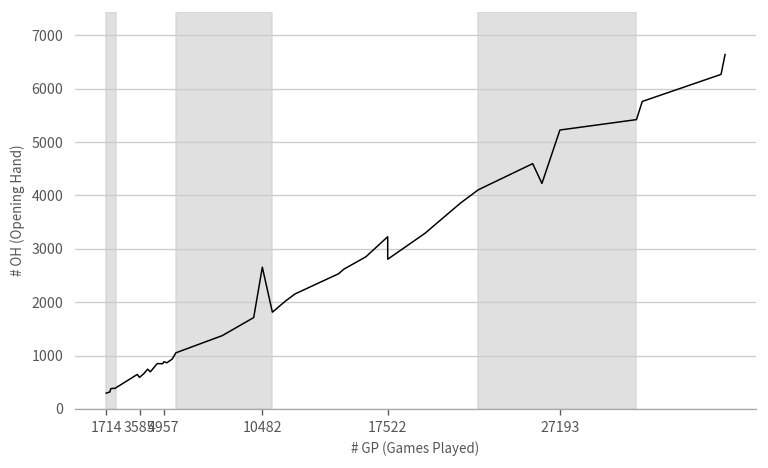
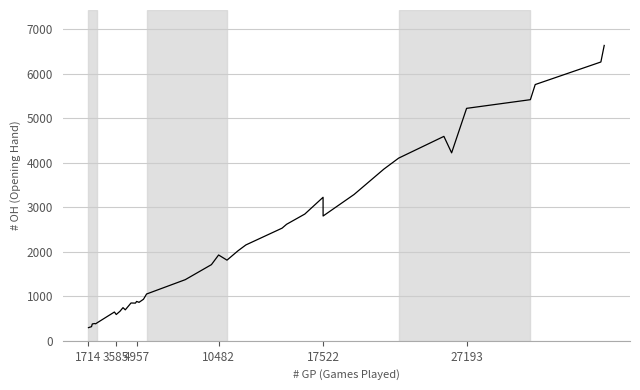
10482: 2700 -> 1900
